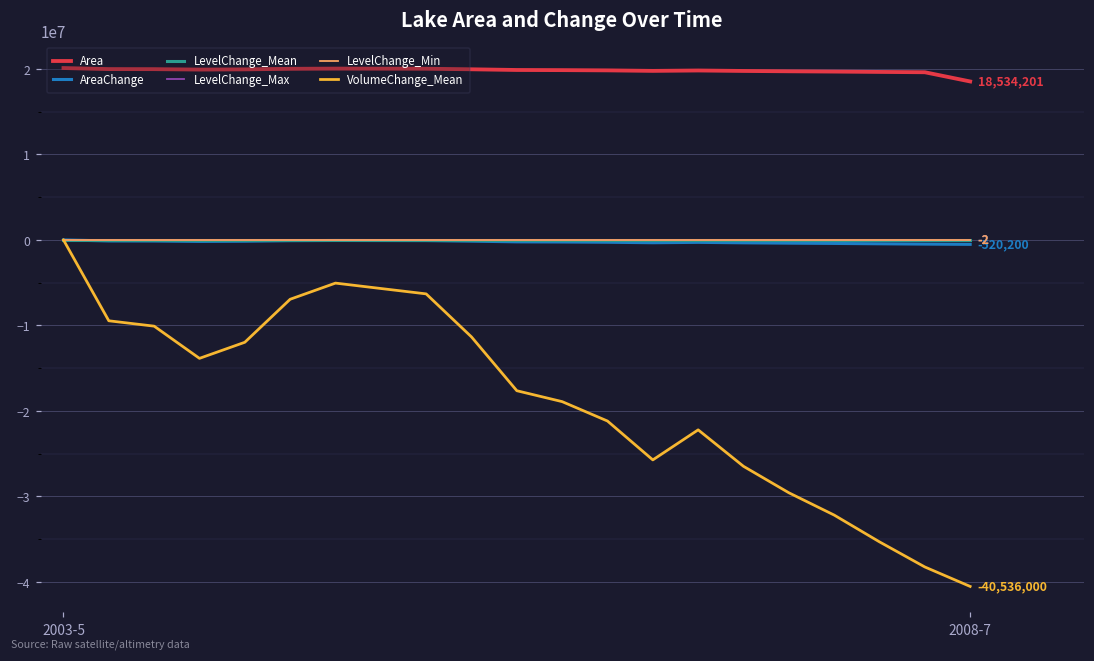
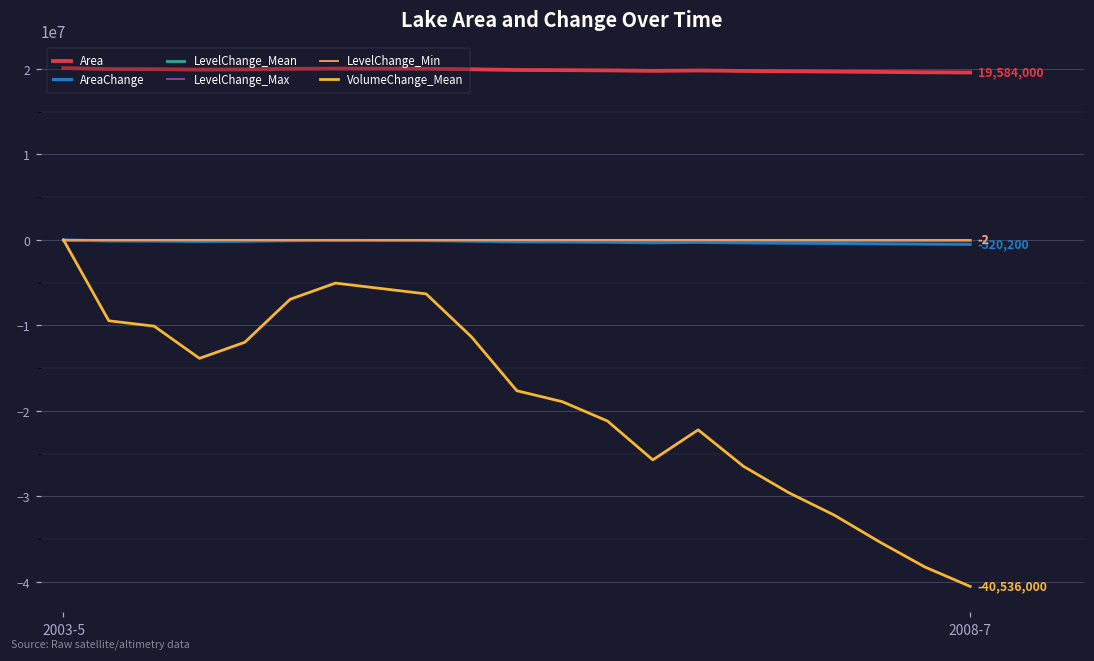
Area, 2008-7: 18,534,201 -> 19,584,000
